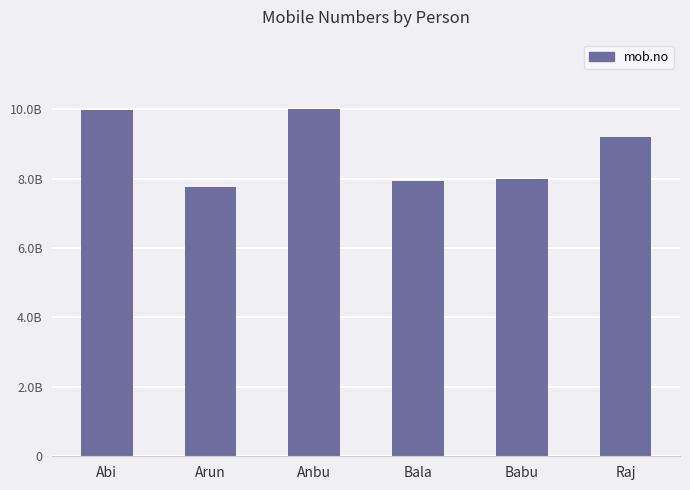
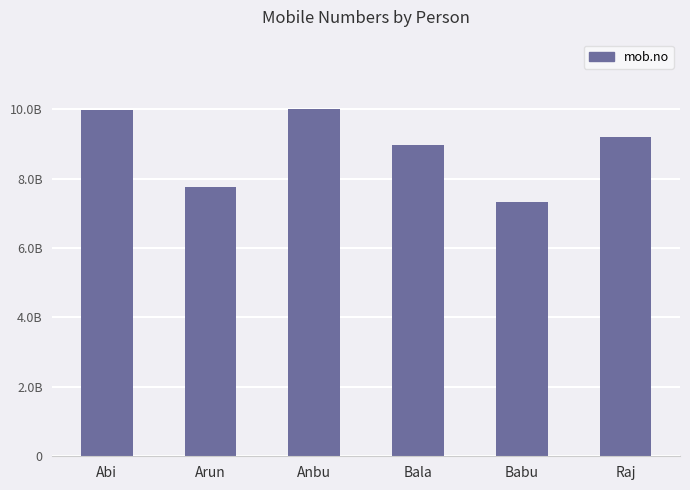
Bala: 7900000000 -> 9000000000
Babu: 8000000000 -> 7300000000
